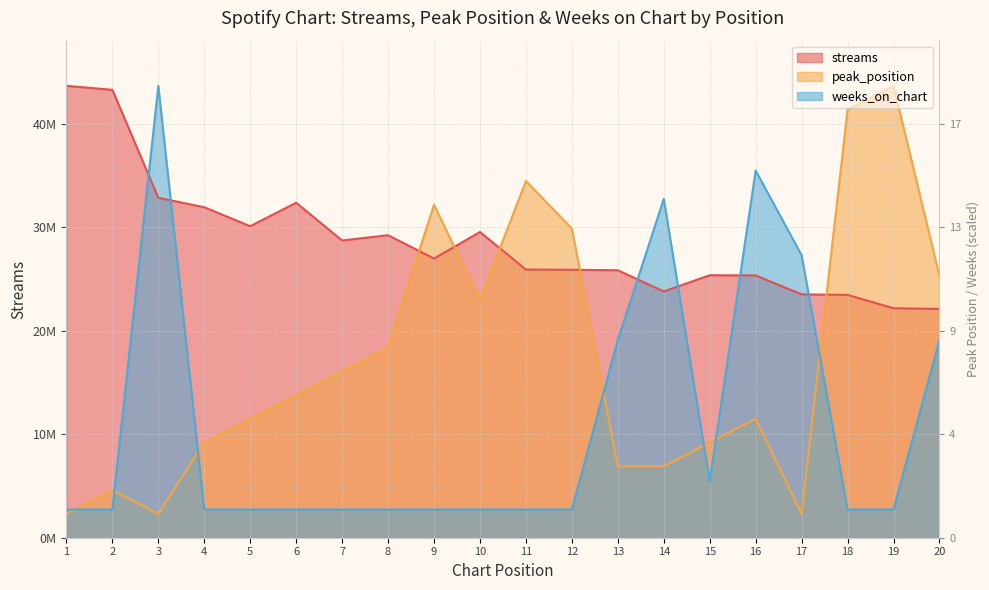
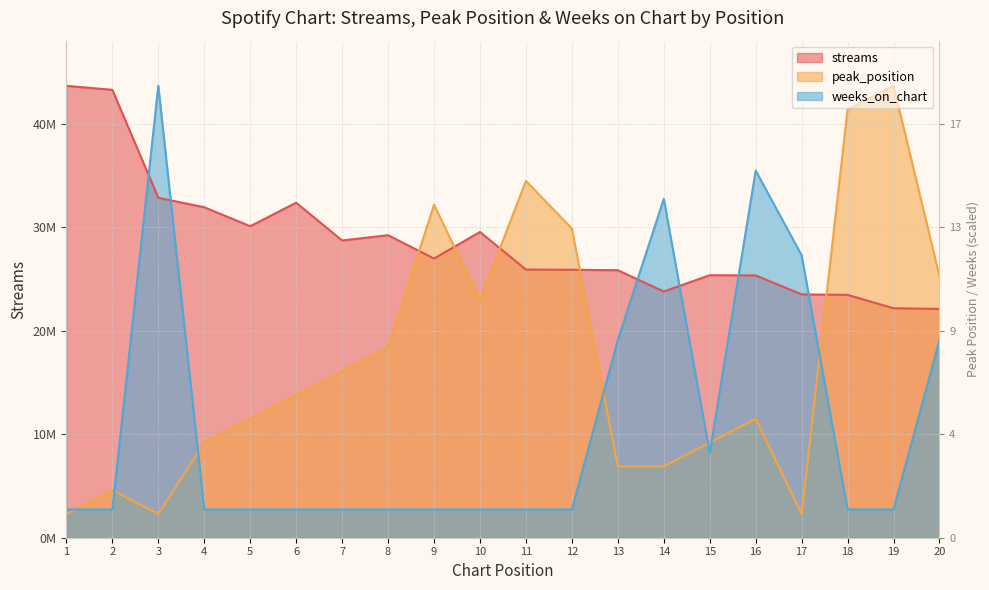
weeks_on_chart, 15: 5500000 -> 8200000
